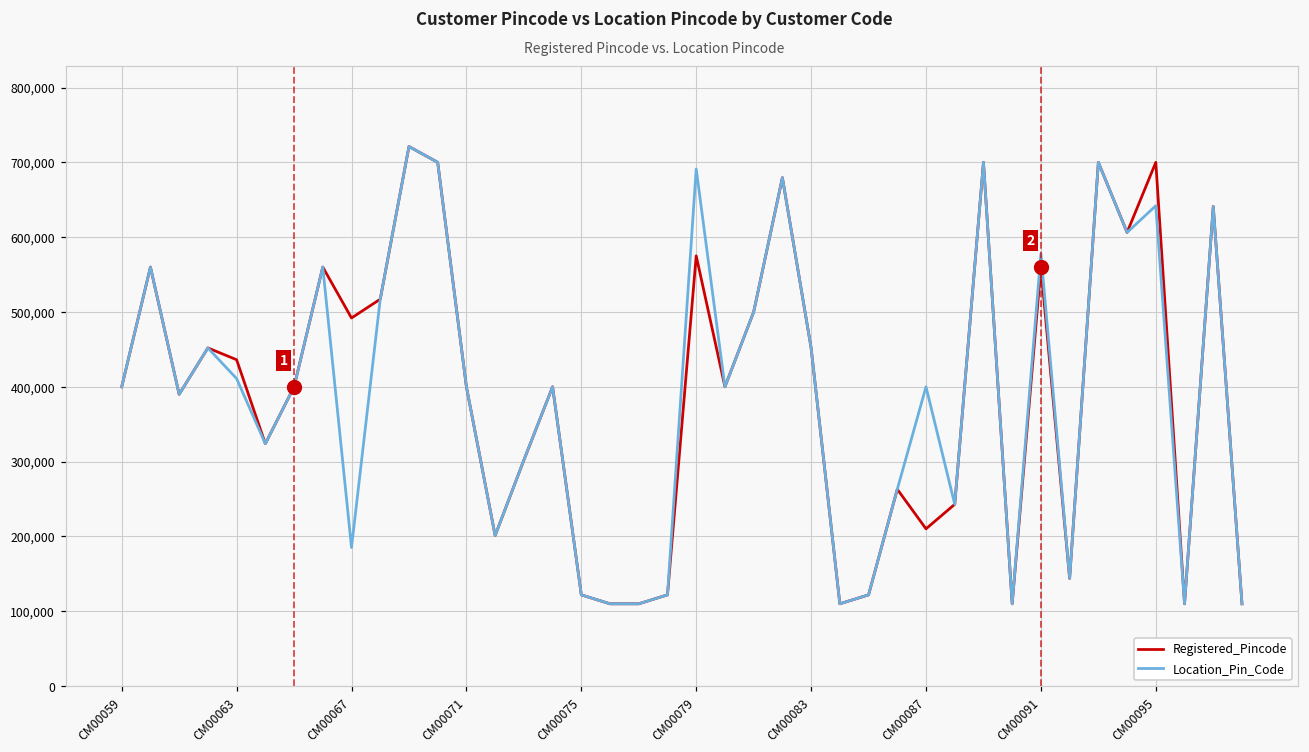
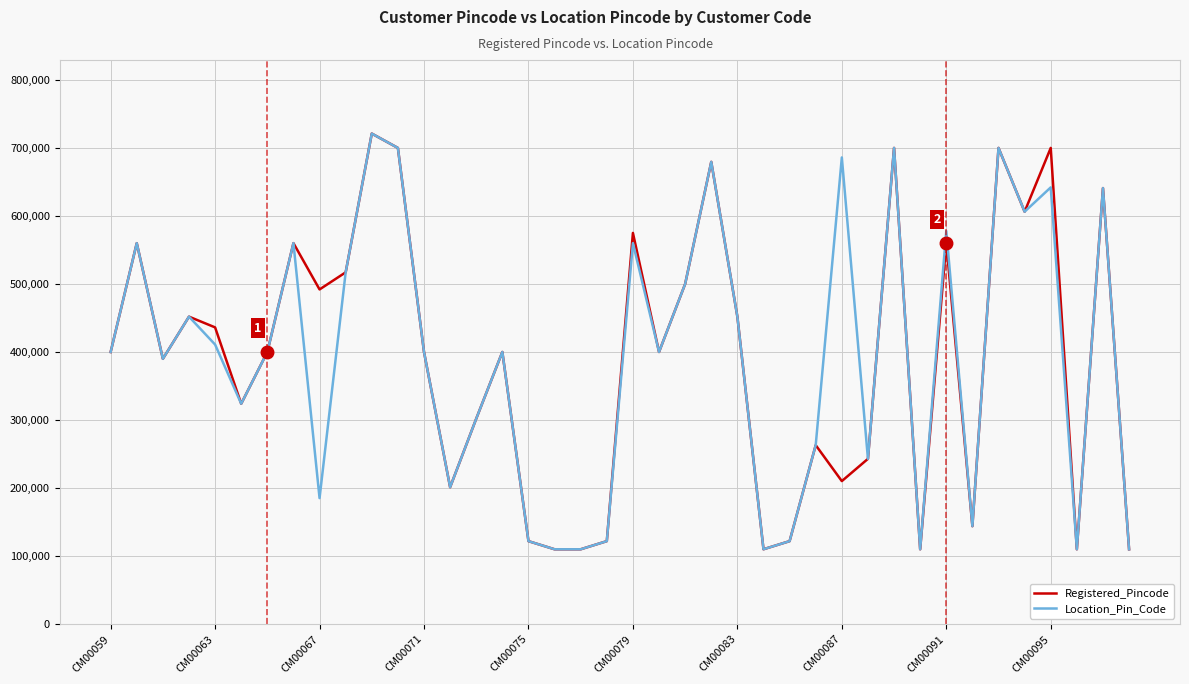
Location_Pin_Code, CM00079: 690,000 -> 560,000
Location_Pin_Code, CM00087: 400,000 -> 690,000
